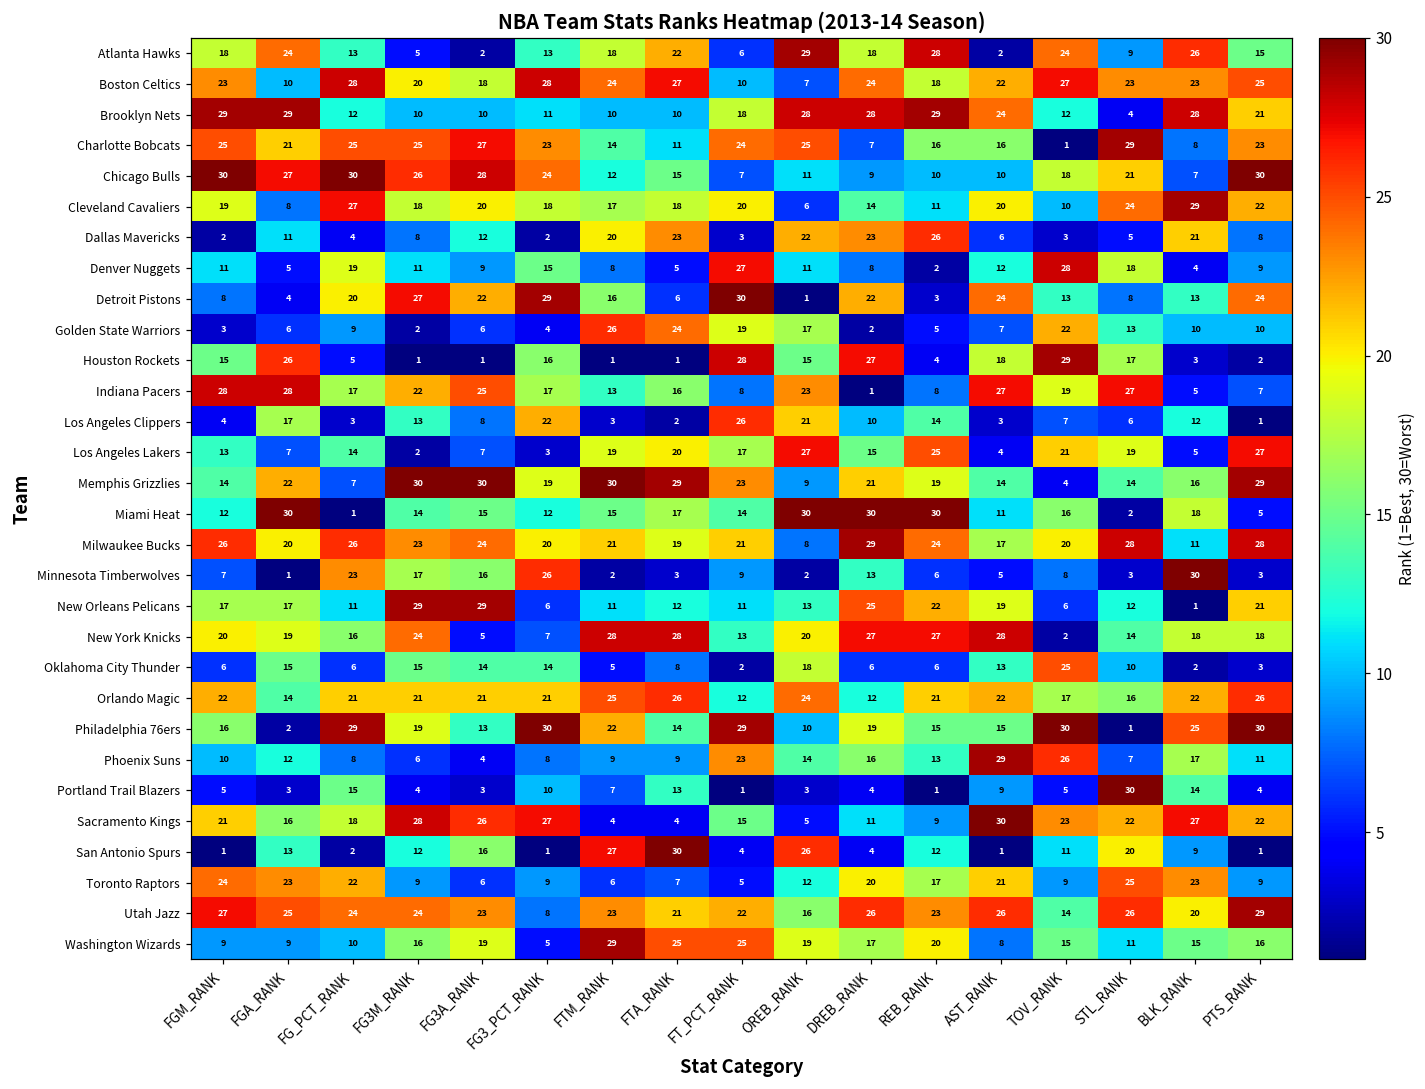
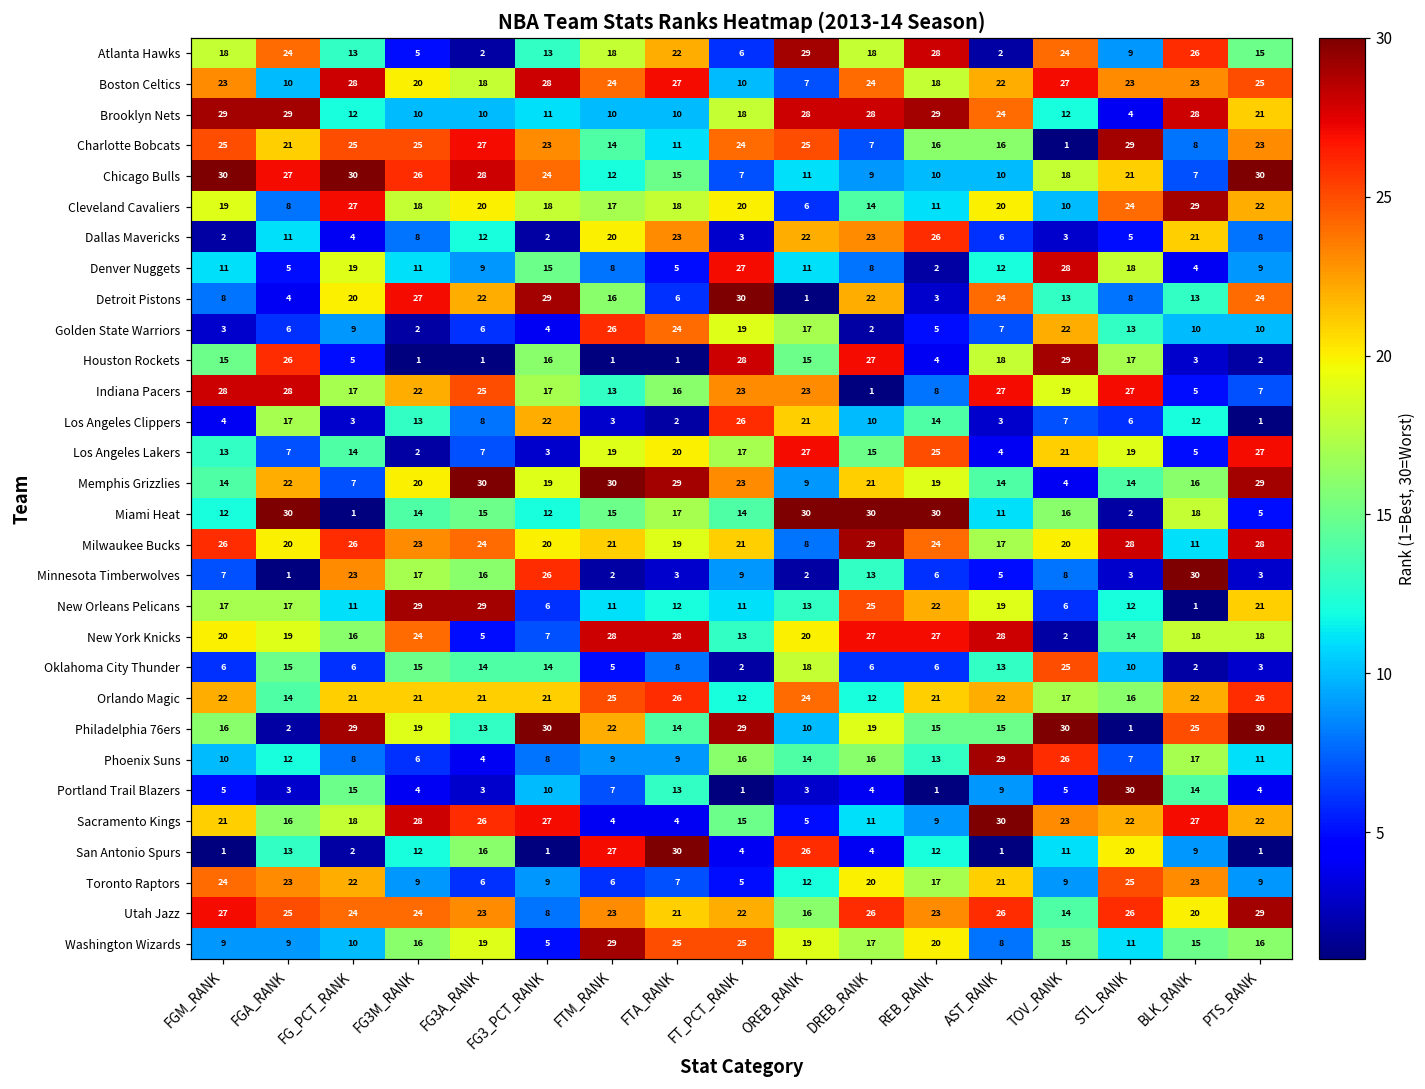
Indiana Pacers, FT_PCT_RANK: 8 -> 23
Memphis Grizzlies, FG3M_RANK: 30 -> 20
Phoenix Suns, FT_PCT_RANK: 23 -> 16
